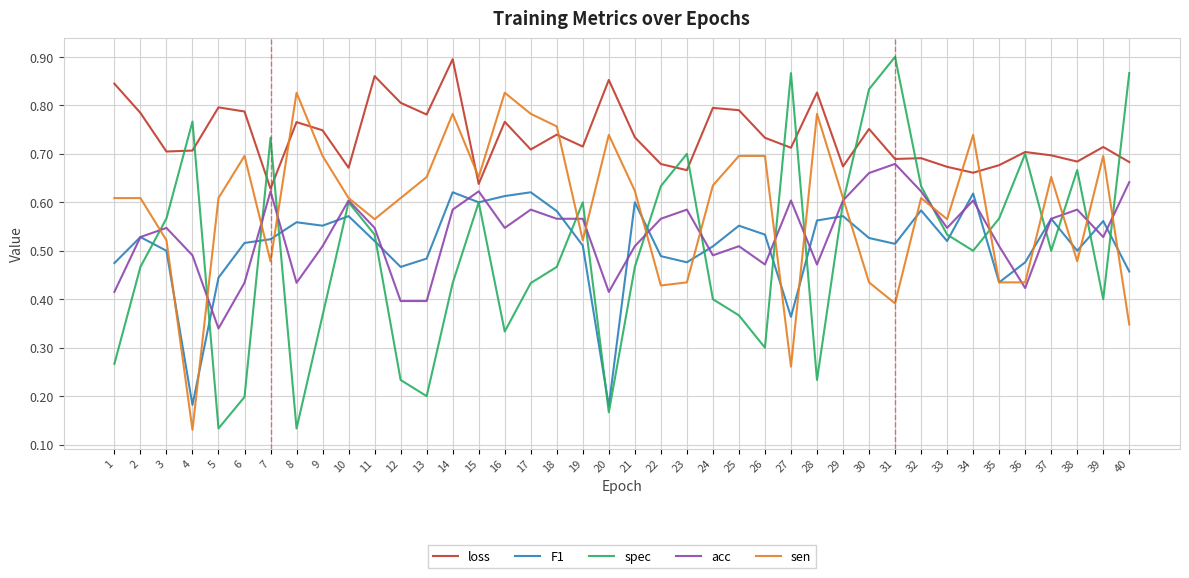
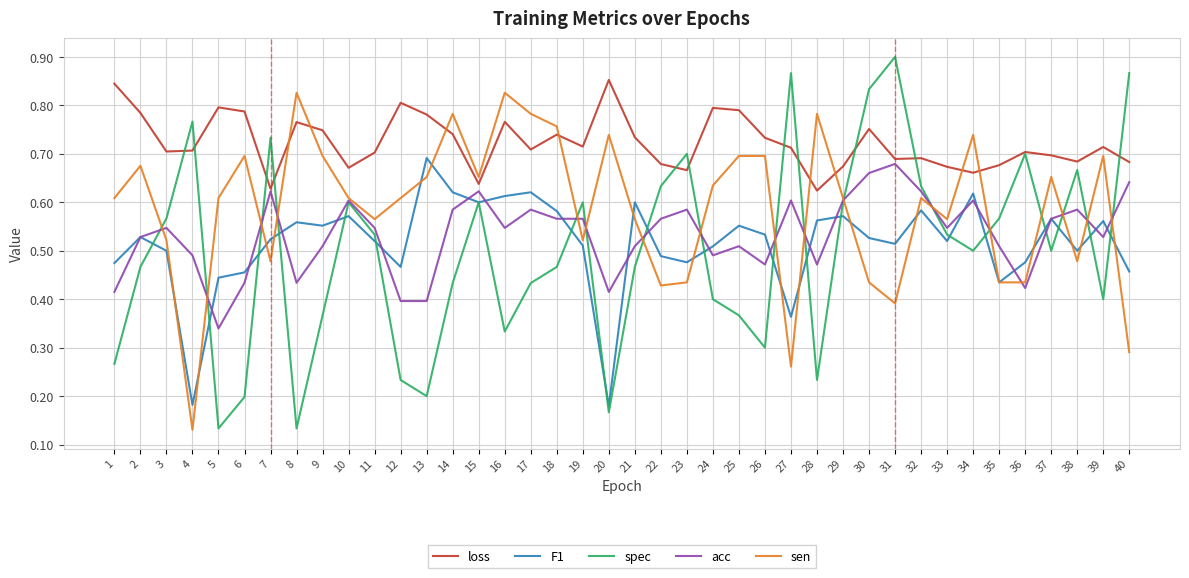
sen, 2: 0.61 -> 0.68
F1, 6: 0.52 -> 0.46
loss, 11: 0.86 -> 0.70
F1, 13: 0.48 -> 0.69
loss, 14: 0.90 -> 0.74
sen, 21: 0.62 -> 0.57
loss, 28: 0.83 -> 0.62
sen, 40: 0.35 -> 0.29
